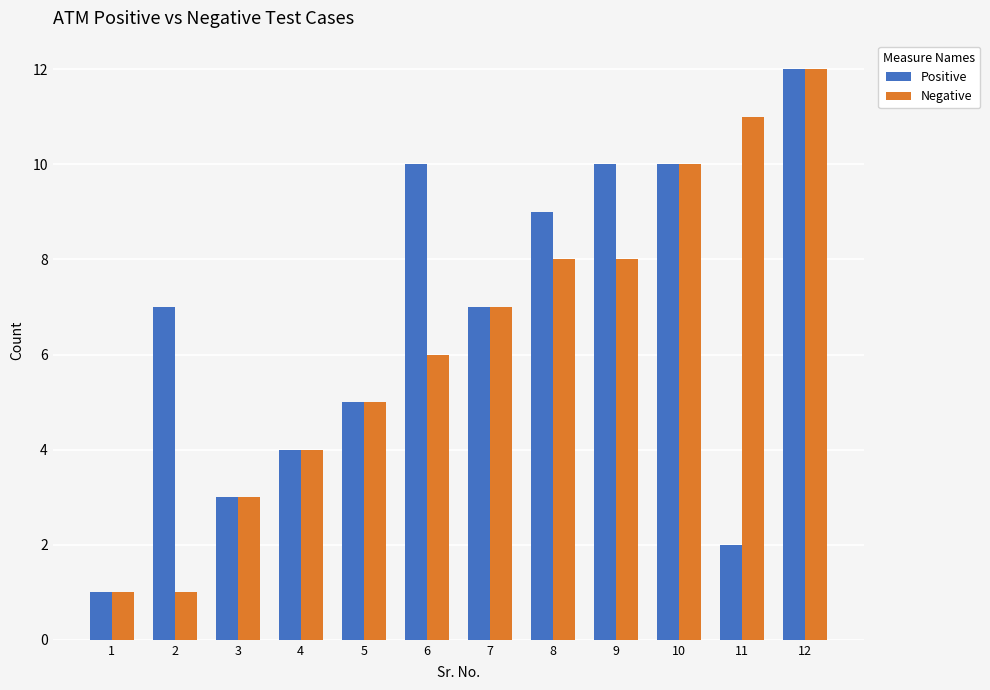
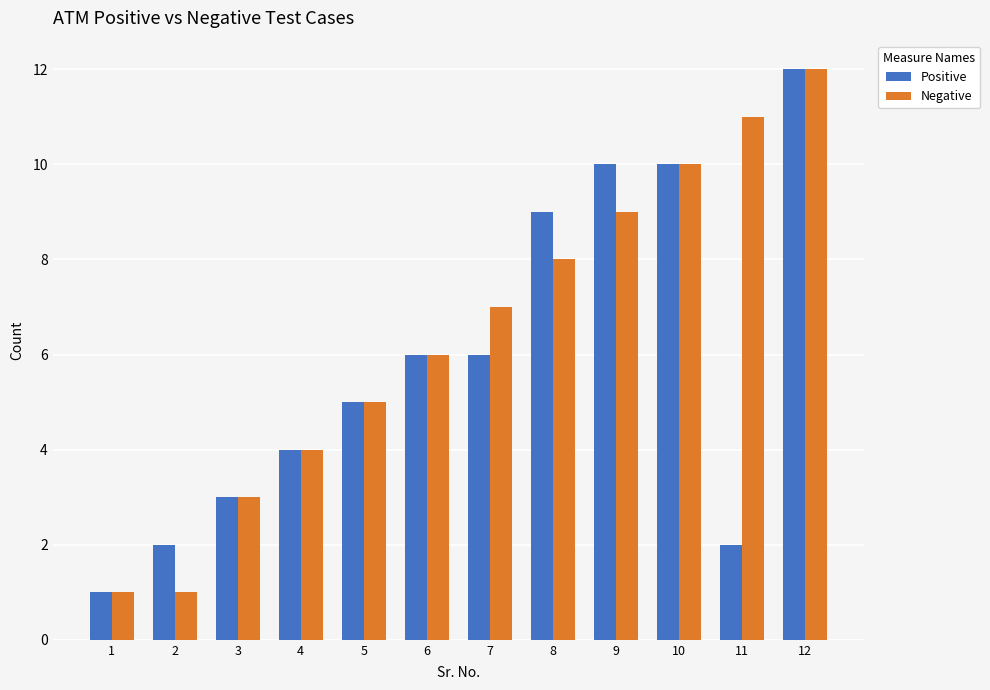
Positive, 2: 7 -> 2
Positive, 6: 10 -> 6
Positive, 7: 7 -> 6
Negative, 9: 8 -> 9
